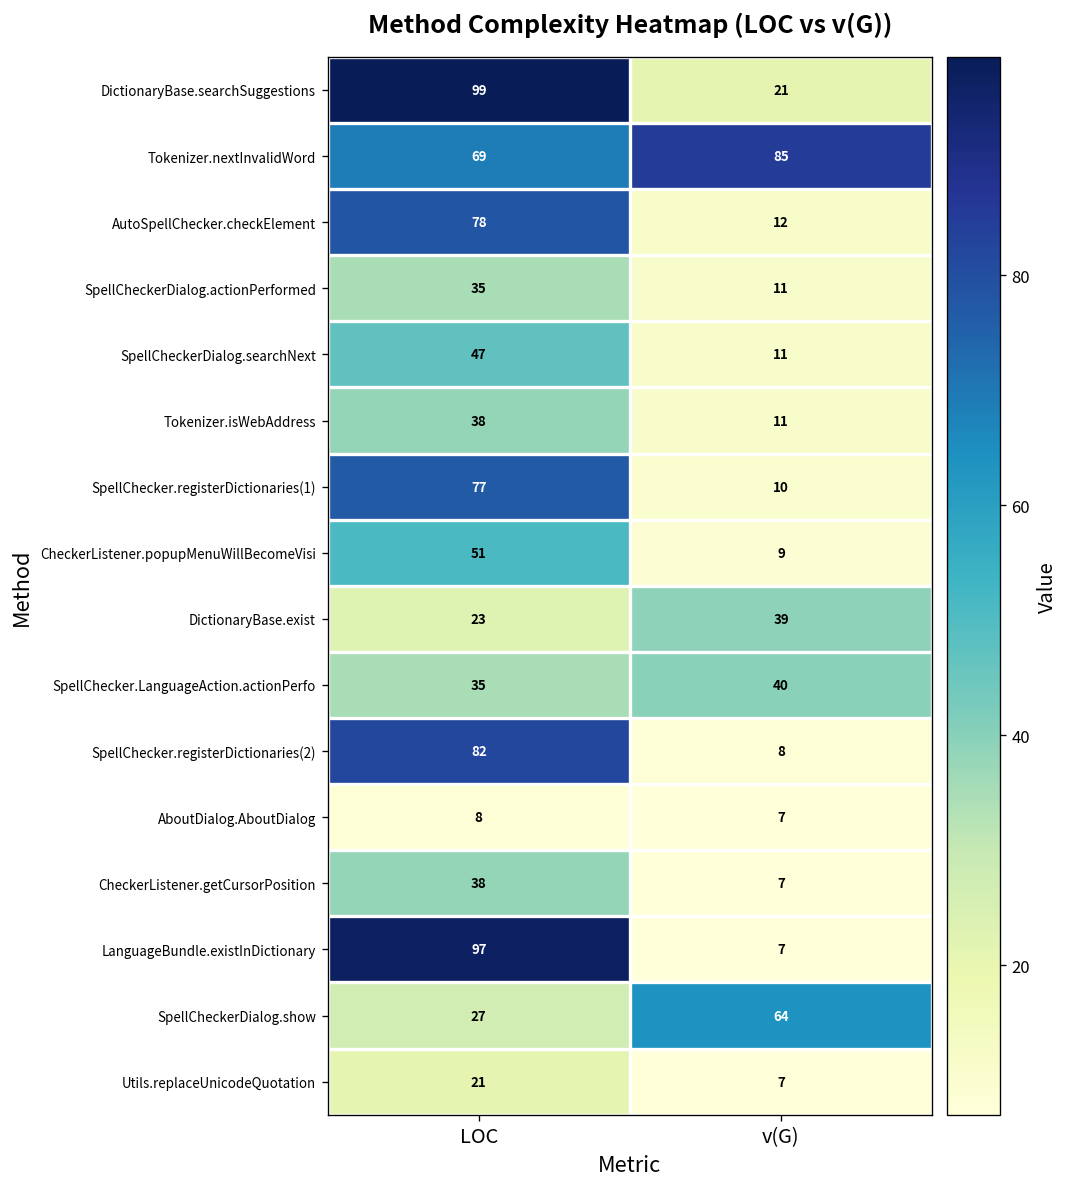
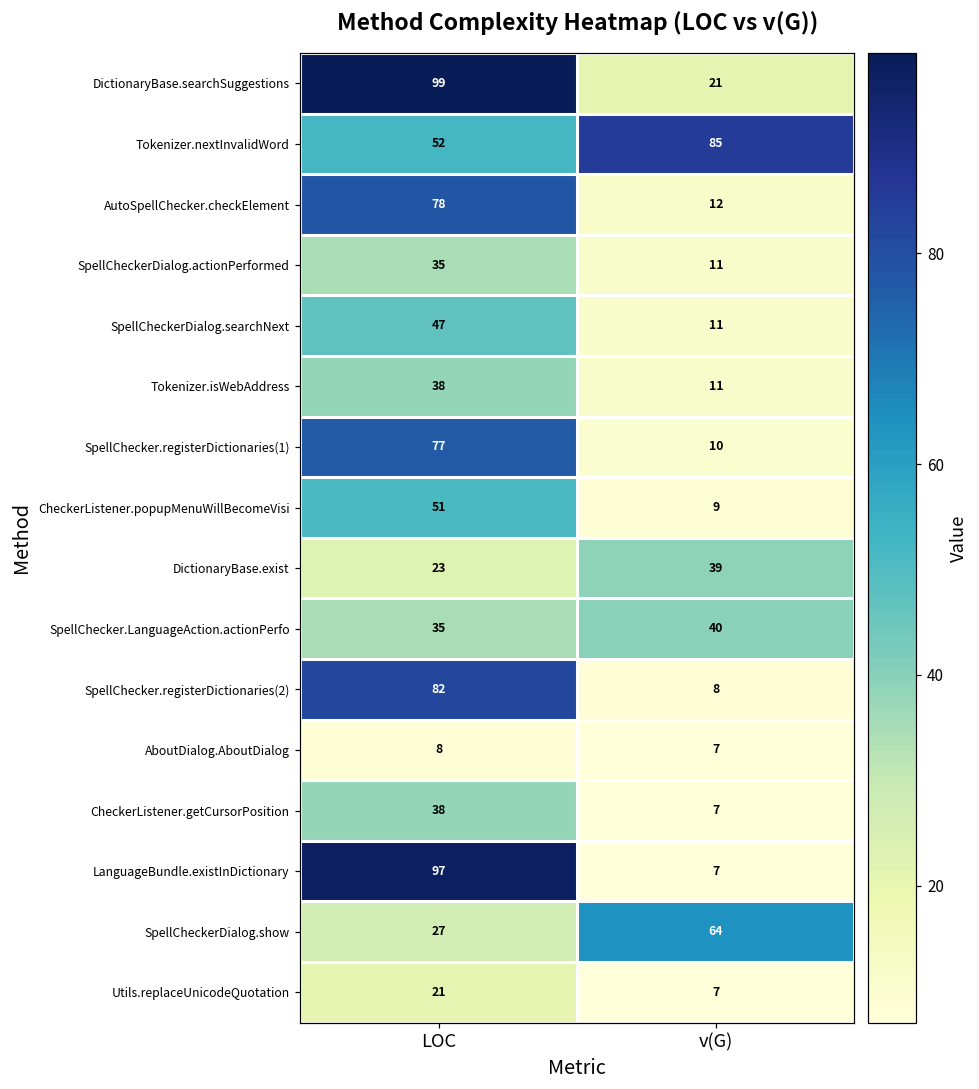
Tokenizer.nextInvalidWord, LOC: 69 -> 52
